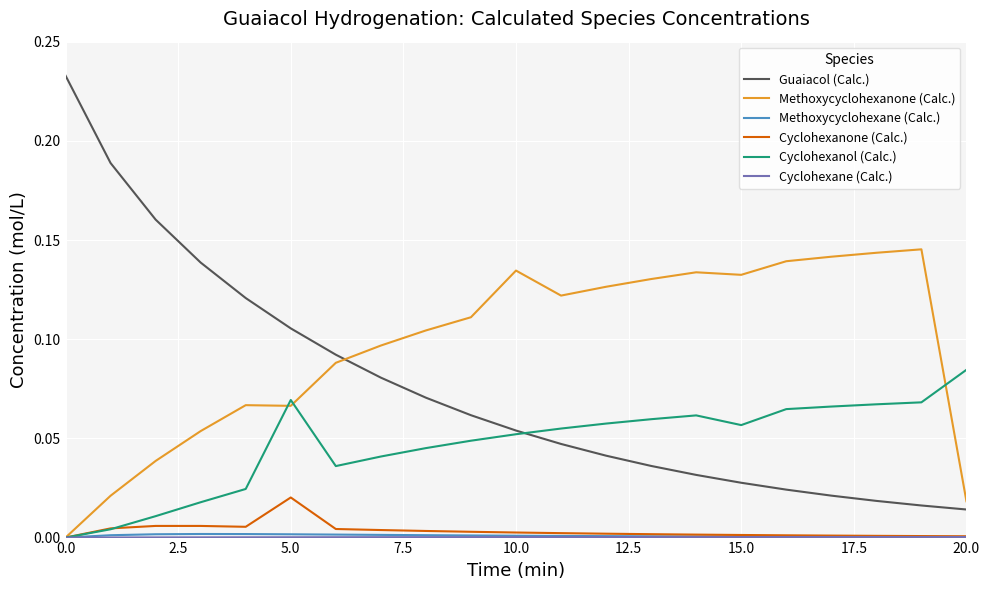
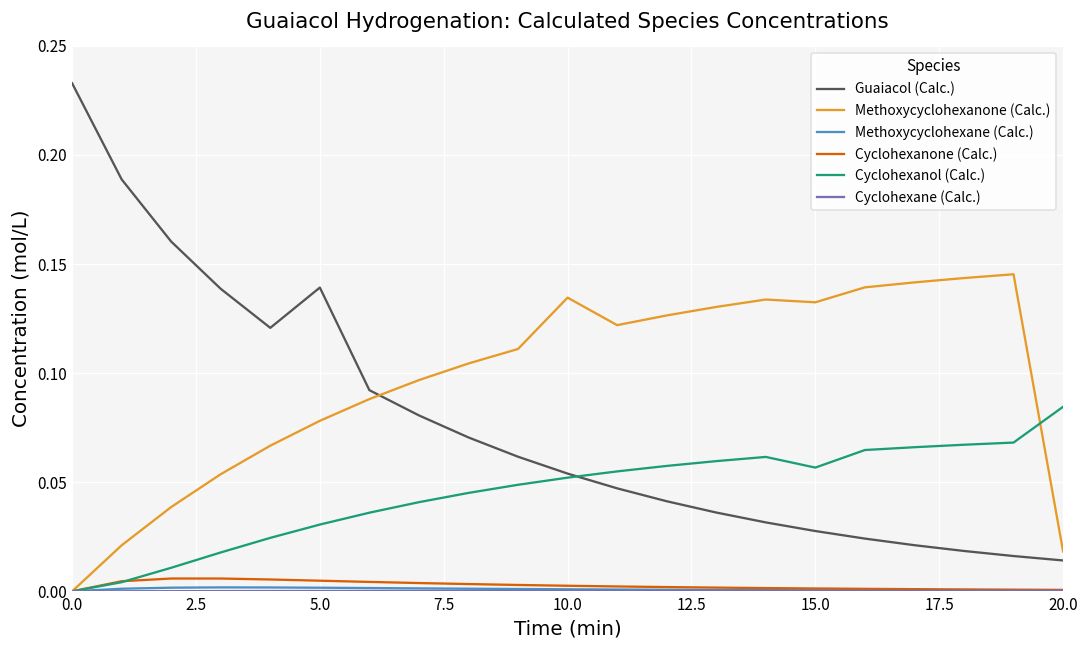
Guaiacol (Calc.), 5.0: 0.105 -> 0.139
Methoxycyclohexanone (Calc.), 5.0: 0.066 -> 0.078
Cyclohexanone (Calc.), 5.0: 0.020 -> 0.005
Cyclohexanol (Calc.), 5.0: 0.069 -> 0.031
